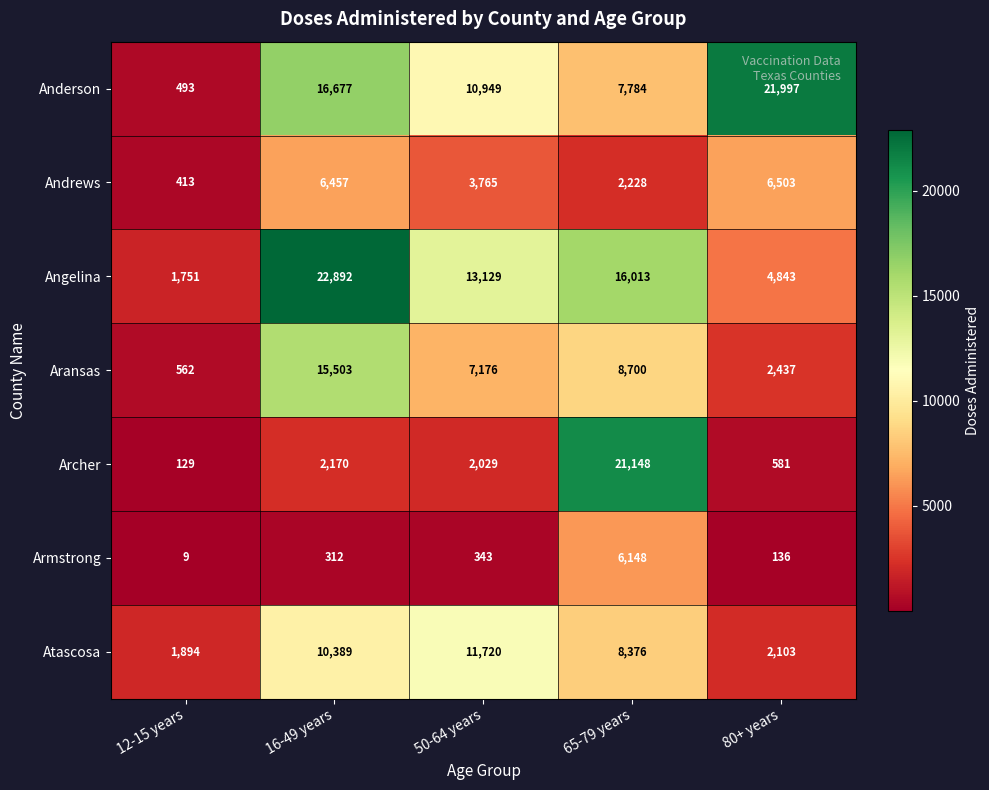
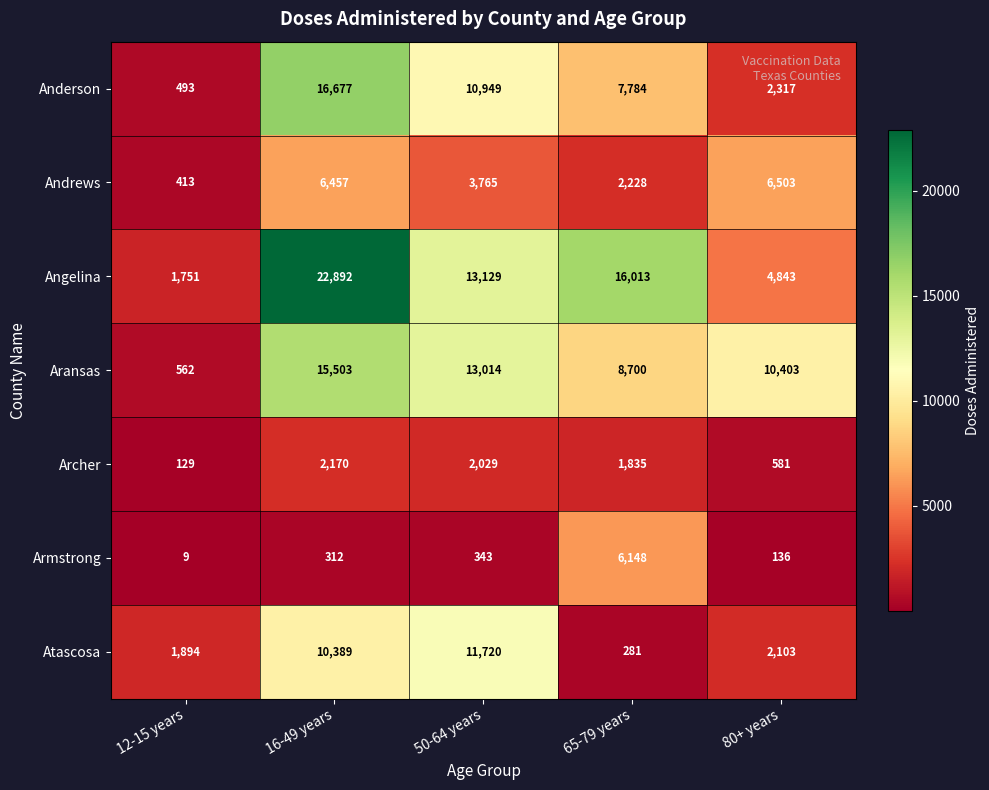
Anderson, 80+ years: 21,997 -> 2,317
Aransas, 50-64 years: 7,176 -> 13,014
Aransas, 80+ years: 2,437 -> 10,403
Archer, 65-79 years: 21,148 -> 1,835
Atascosa, 65-79 years: 8,376 -> 281
